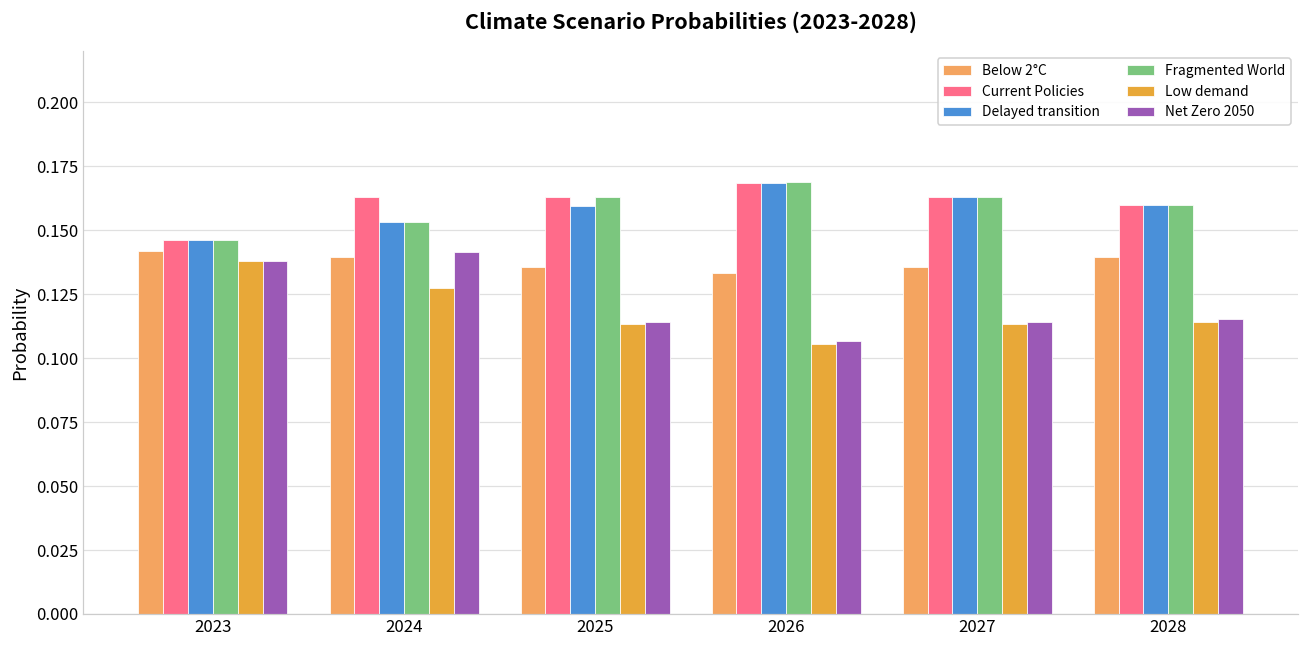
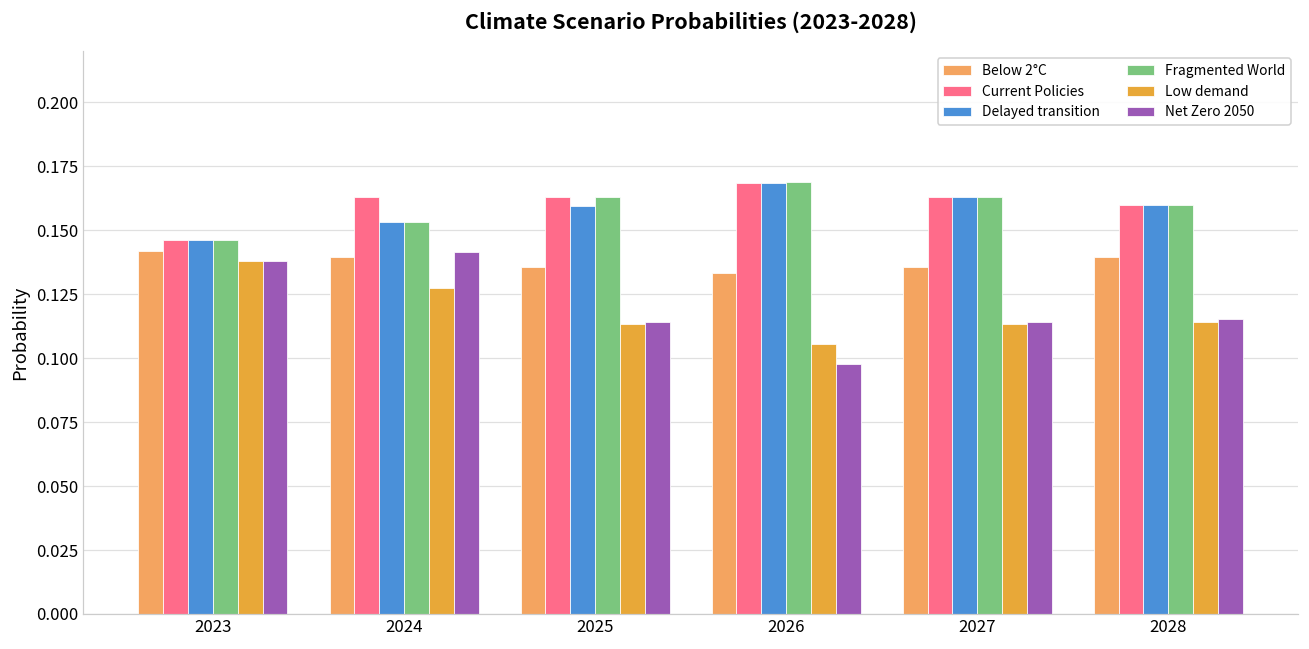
Net Zero 2050, 2026: 0.107 -> 0.098
